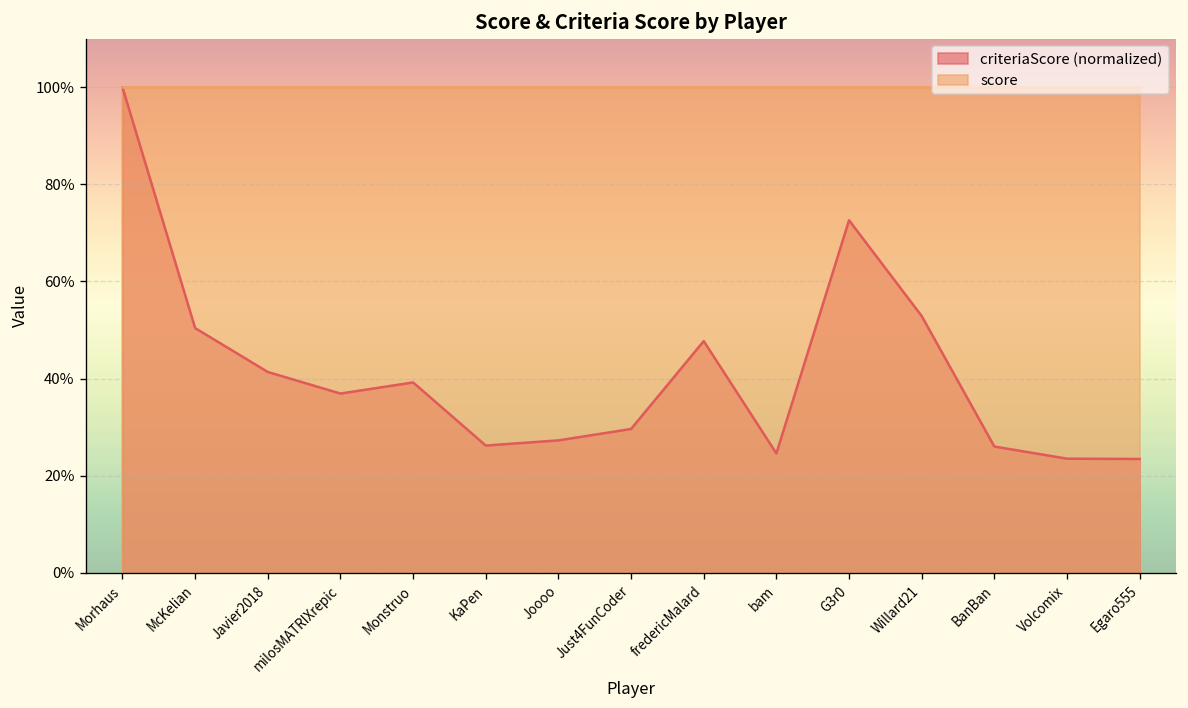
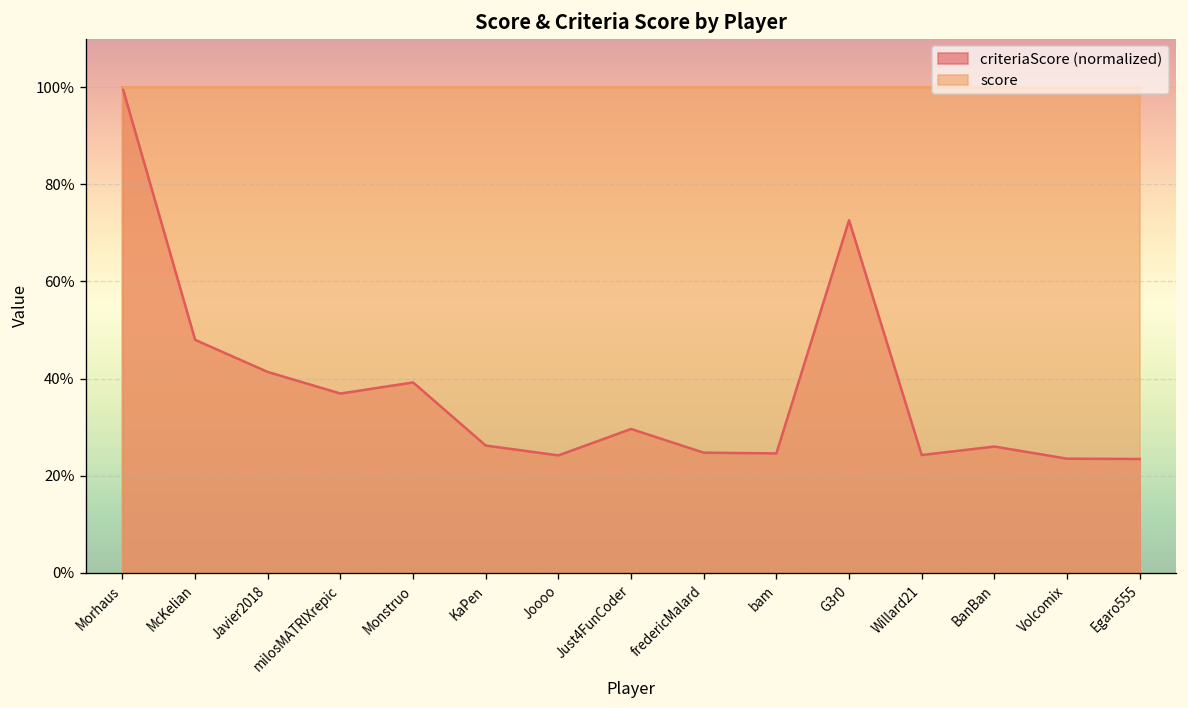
criteriaScore (normalized), McKelian: 50% -> 48%
criteriaScore (normalized), Joooo: 27% -> 24%
criteriaScore (normalized), fredericMalard: 48% -> 25%
criteriaScore (normalized), Willard21: 53% -> 24%
